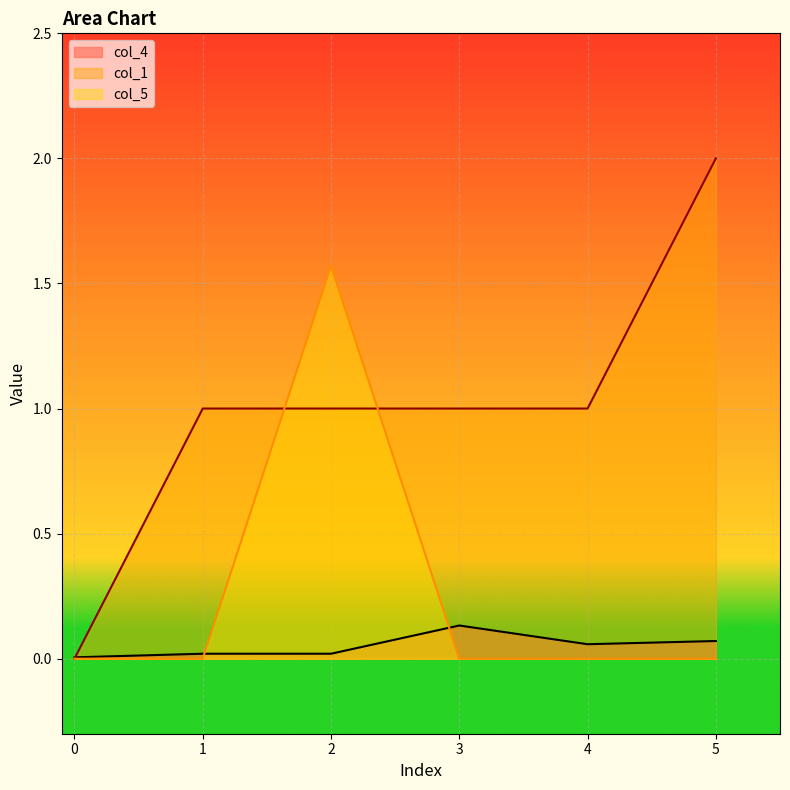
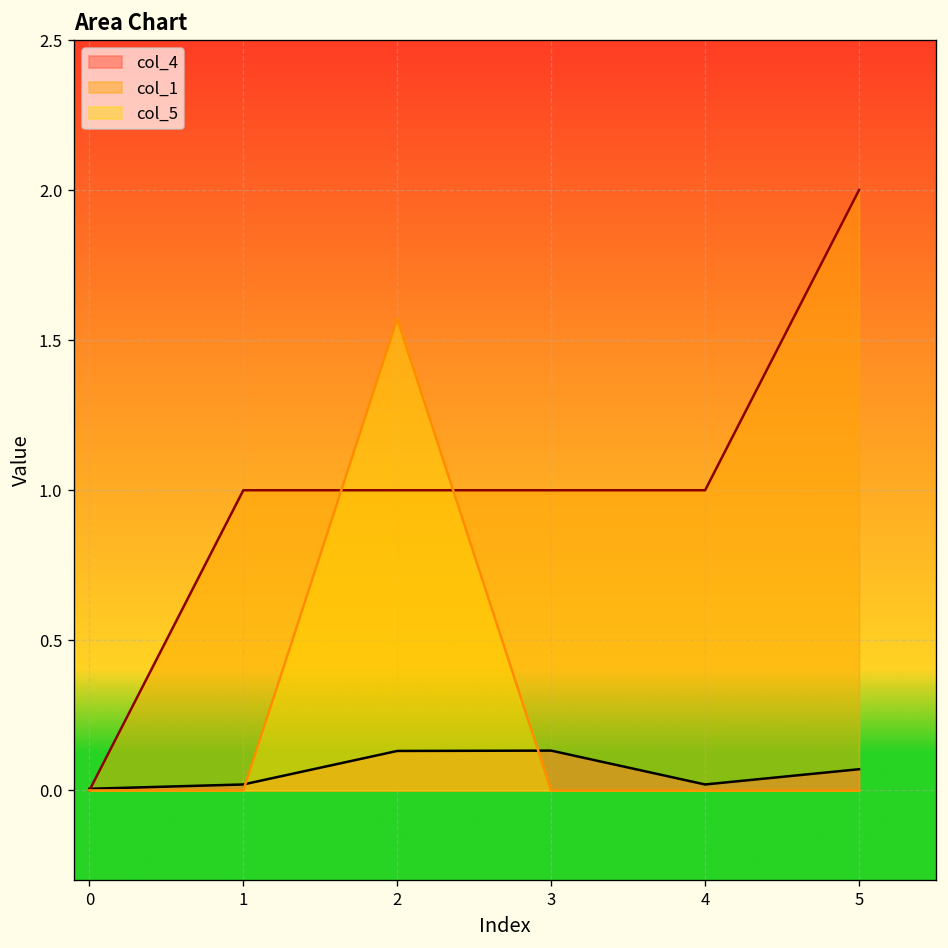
col_4, 2: 0.02 -> 0.13
col_4, 4: 0.06 -> 0.02
